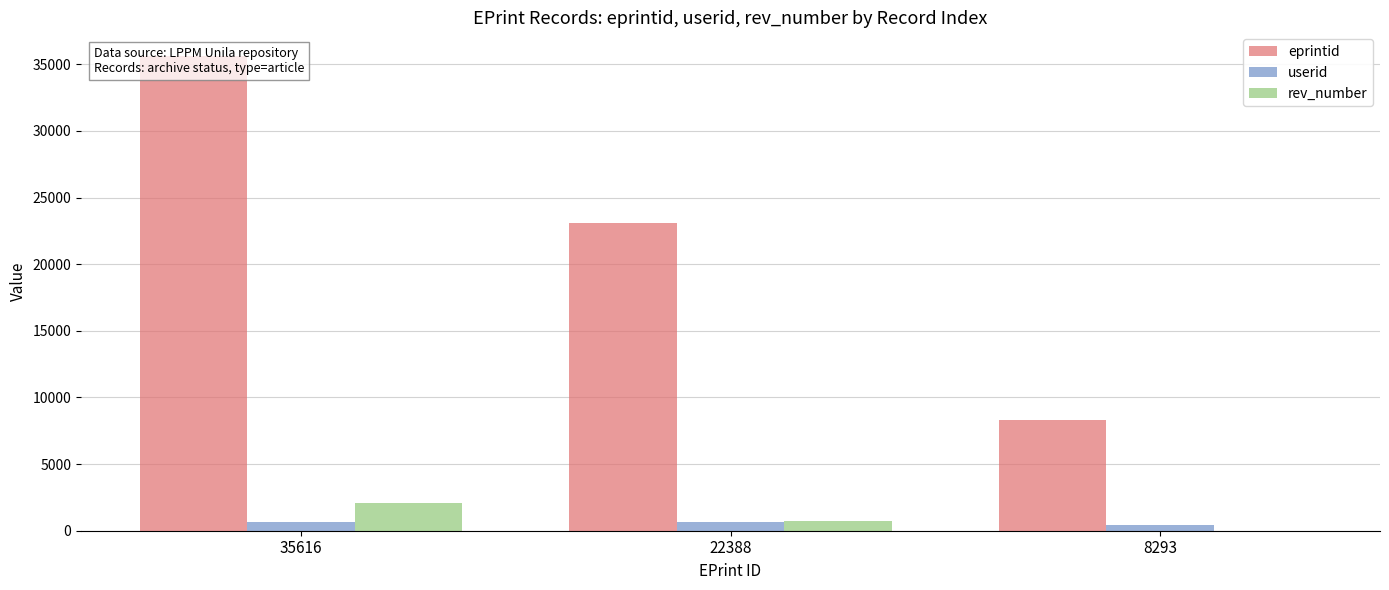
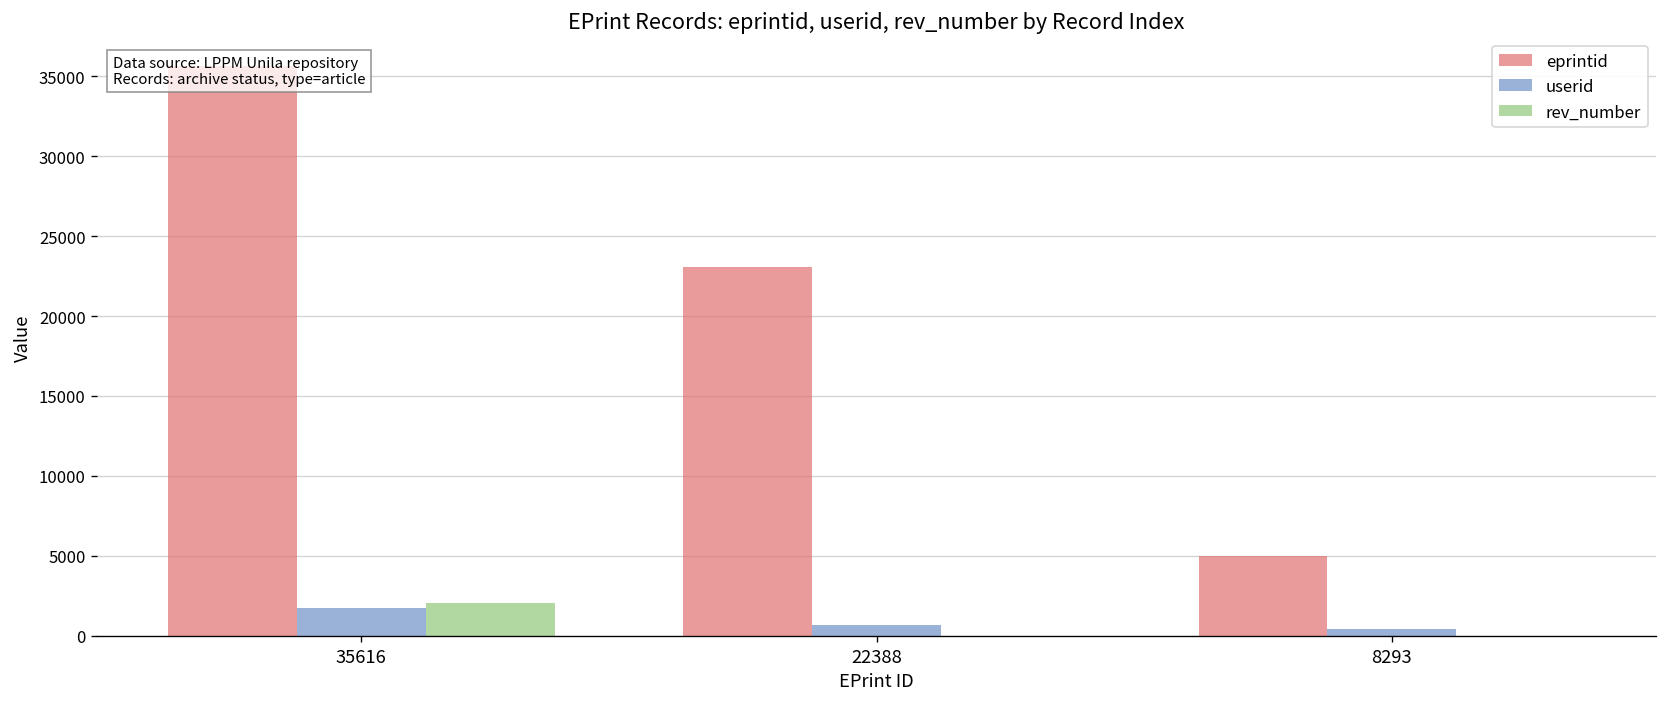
userid, 35616: 700 -> 1700
rev_number, 22388: 700 -> 0
eprintid, 8293: 8300 -> 5000
